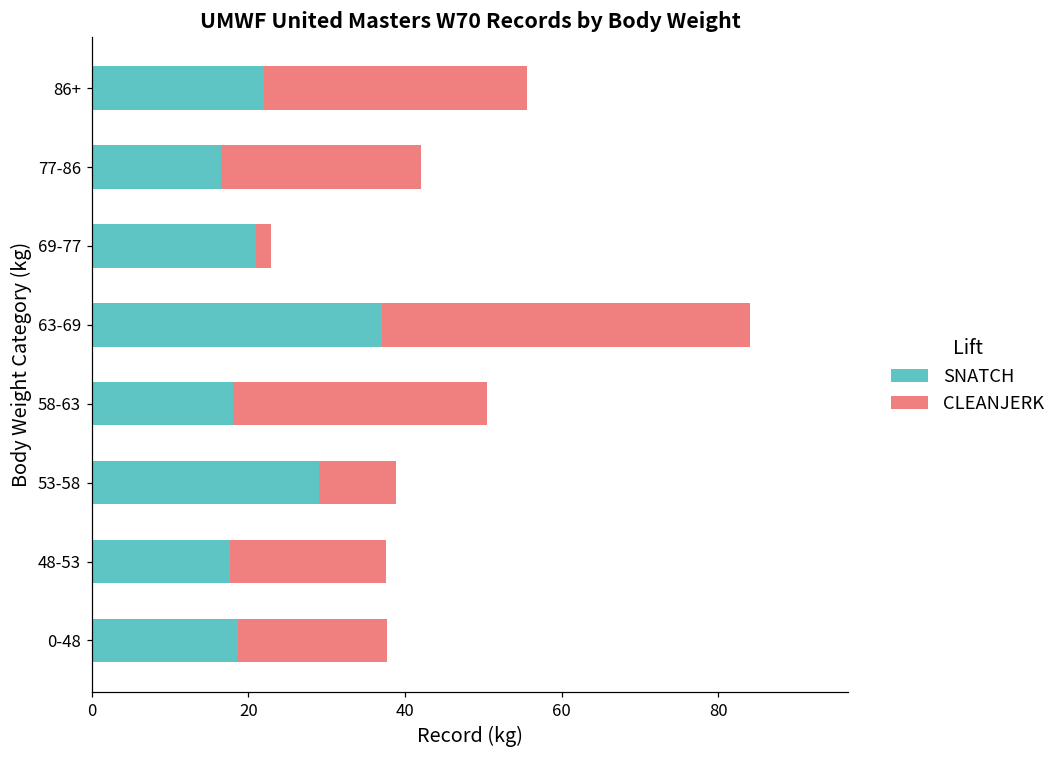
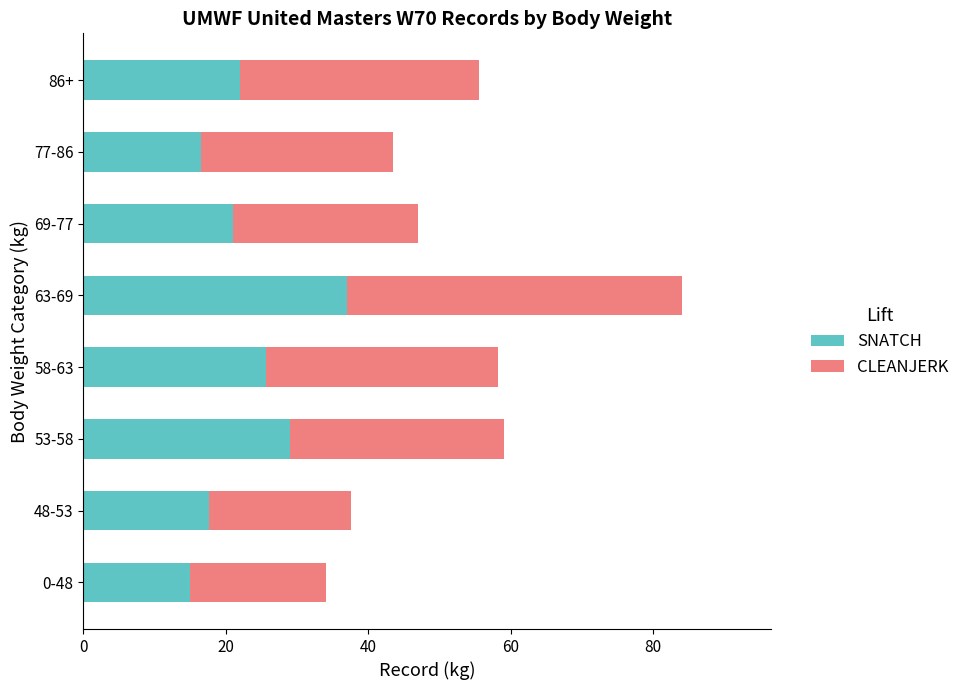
CLEANJERK, 77-86: 26 -> 27
CLEANJERK, 69-77: 2 -> 26
SNATCH, 58-63: 18 -> 26
CLEANJERK, 53-58: 10 -> 30
SNATCH, 0-48: 19 -> 15
